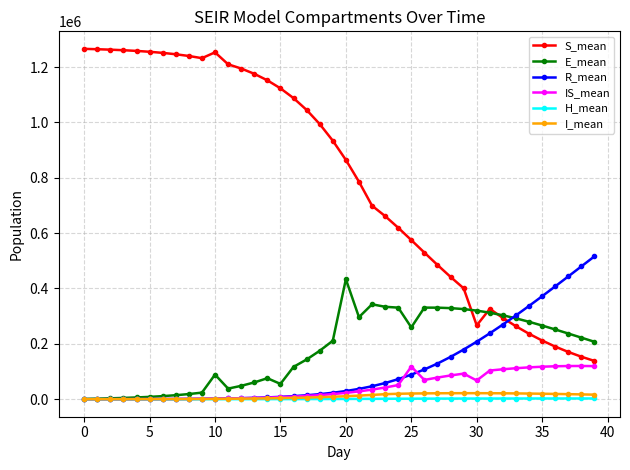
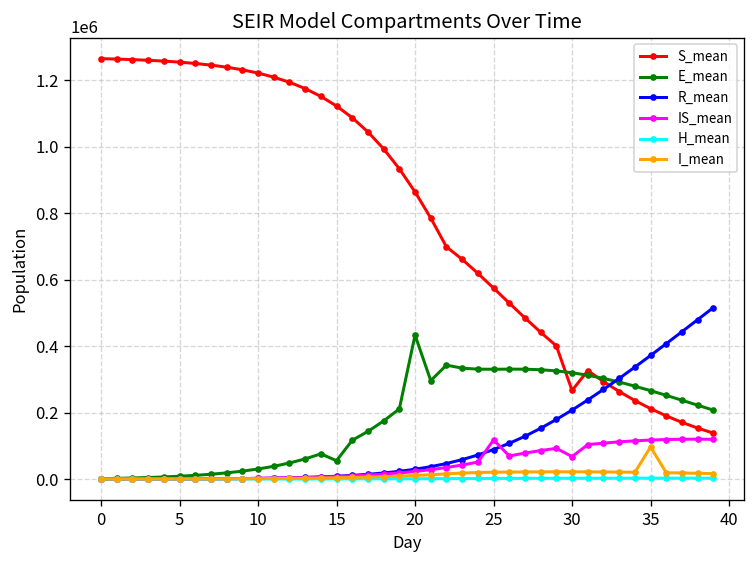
S_mean, 10: 1250000 -> 1220000
E_mean, 10: 90000 -> 30000
E_mean, 25: 260000 -> 330000
I_mean, 35: 20000 -> 100000
